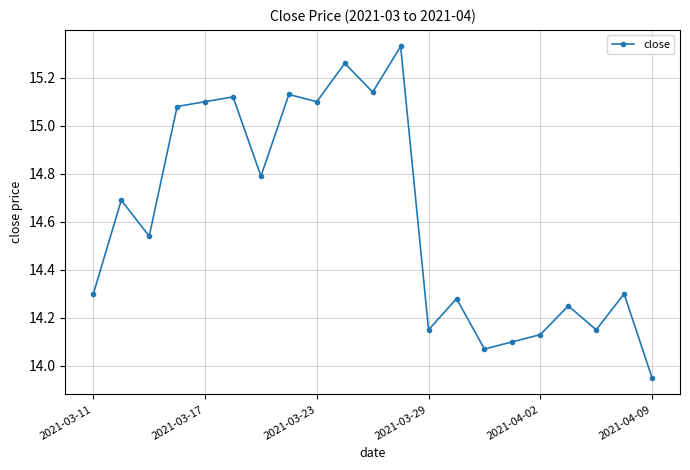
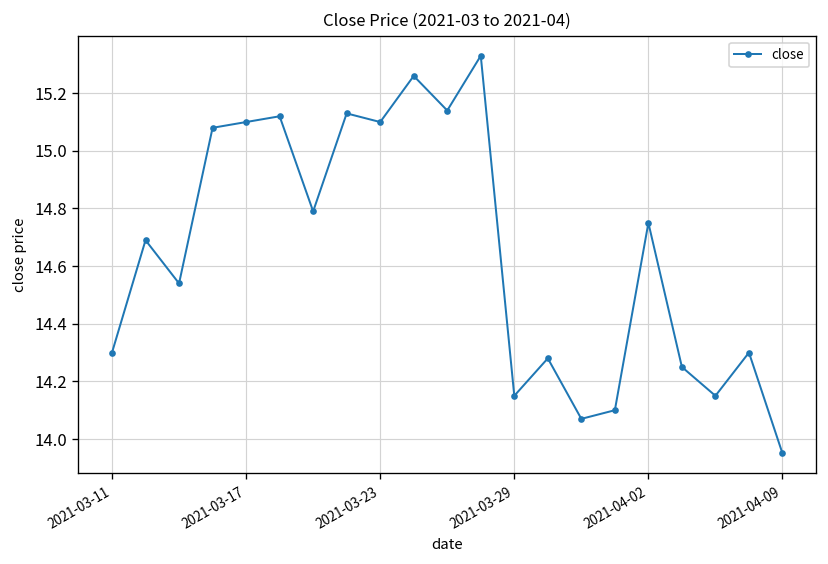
2021-04-02: 14.13 -> 14.75
